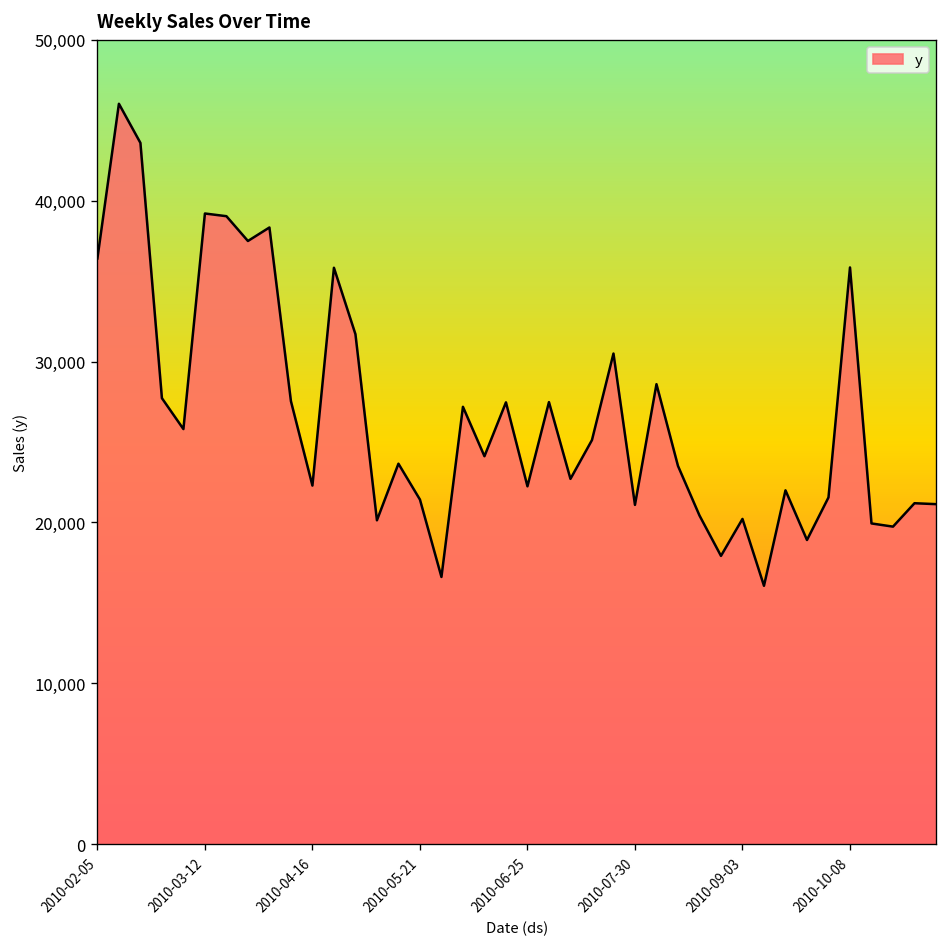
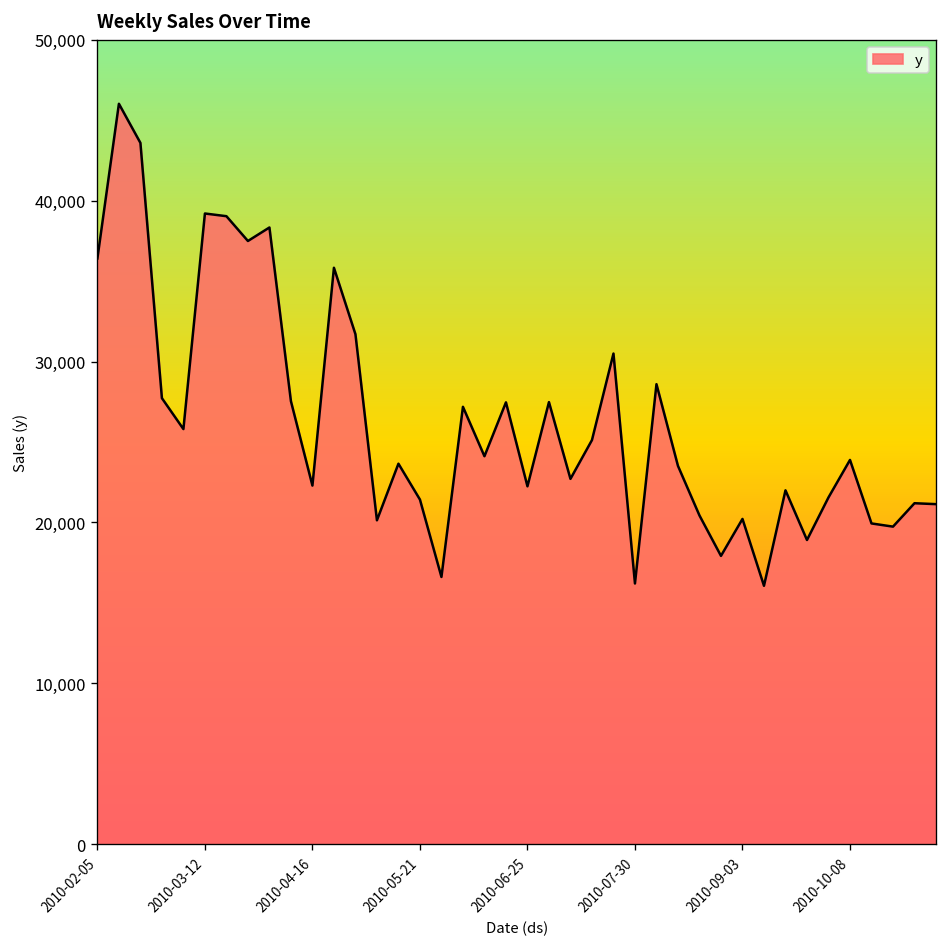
2010-07-30: 21,100 -> 16,200
2010-10-08: 35,900 -> 23,900
